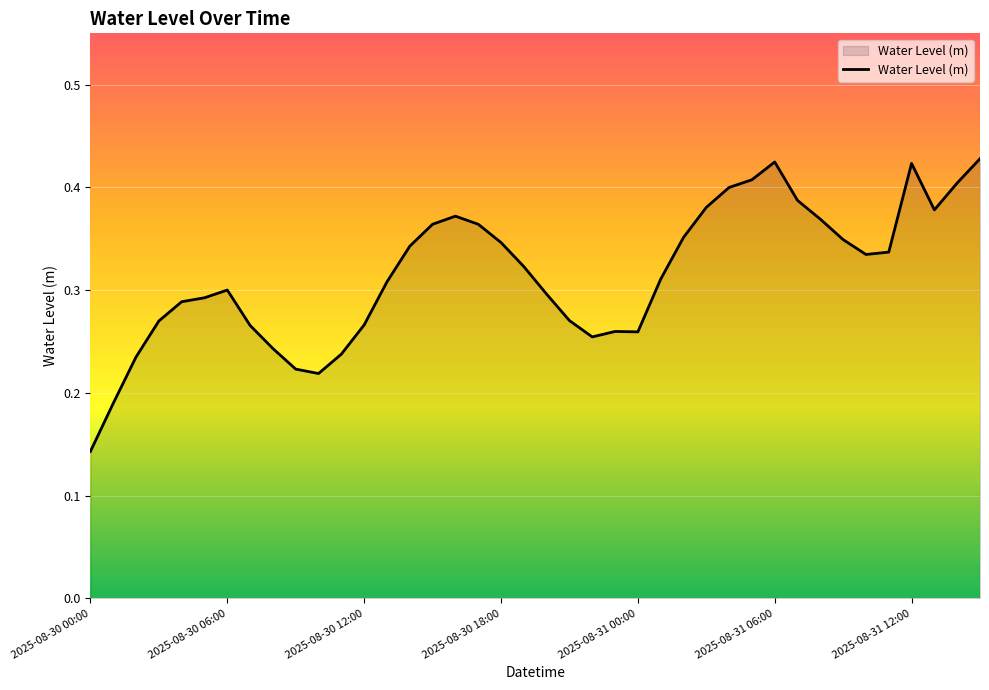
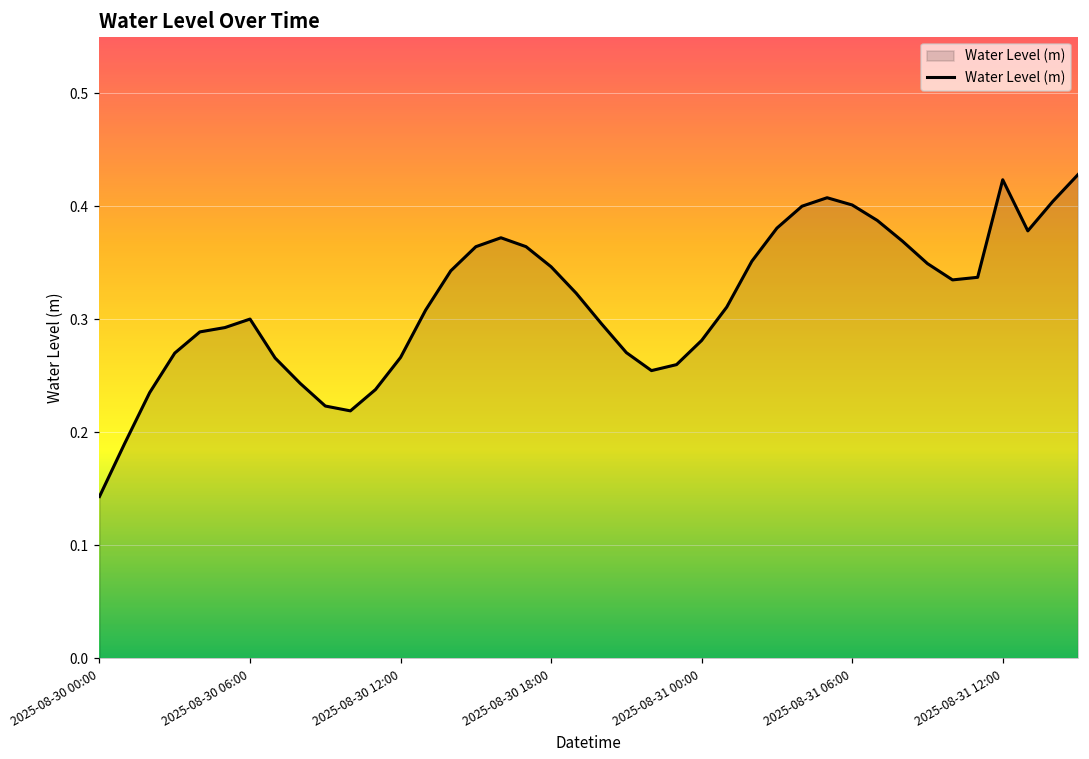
2025-08-31 00:00: 0.259 -> 0.281
2025-08-31 06:00: 0.425 -> 0.401
